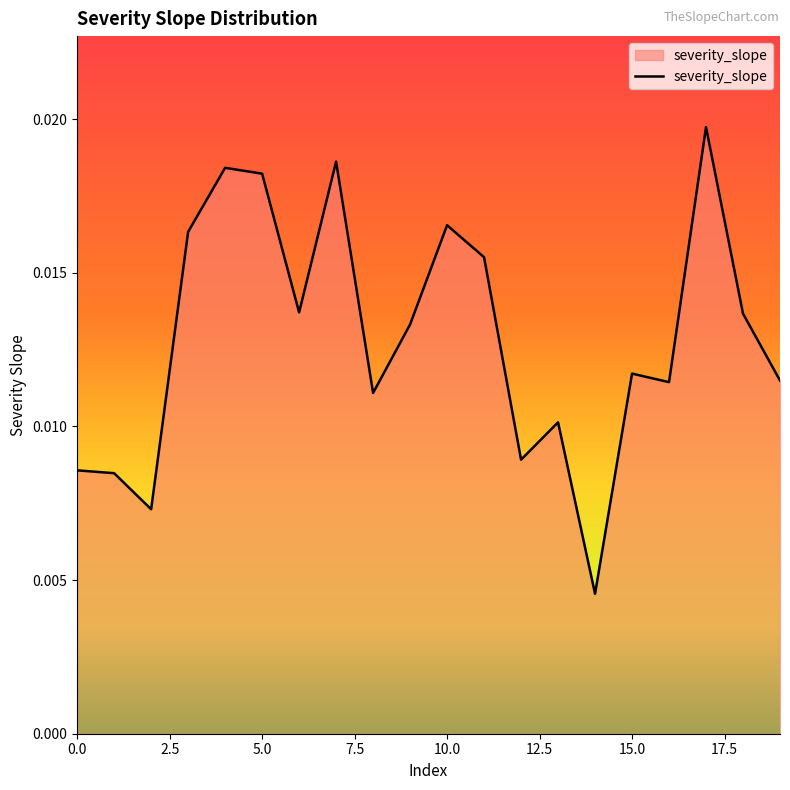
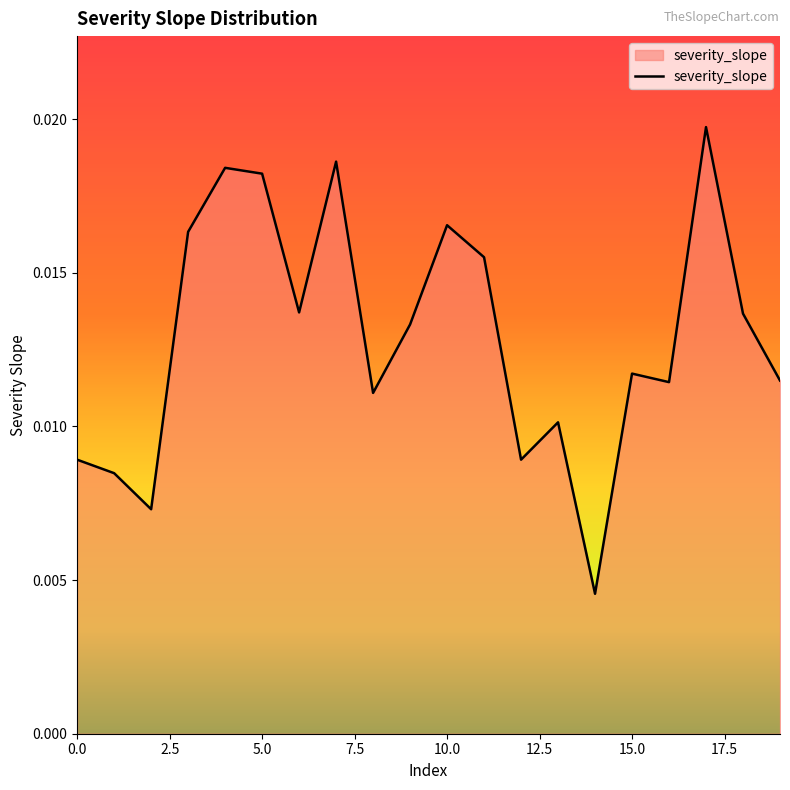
0.0: 0.0086 -> 0.0089
